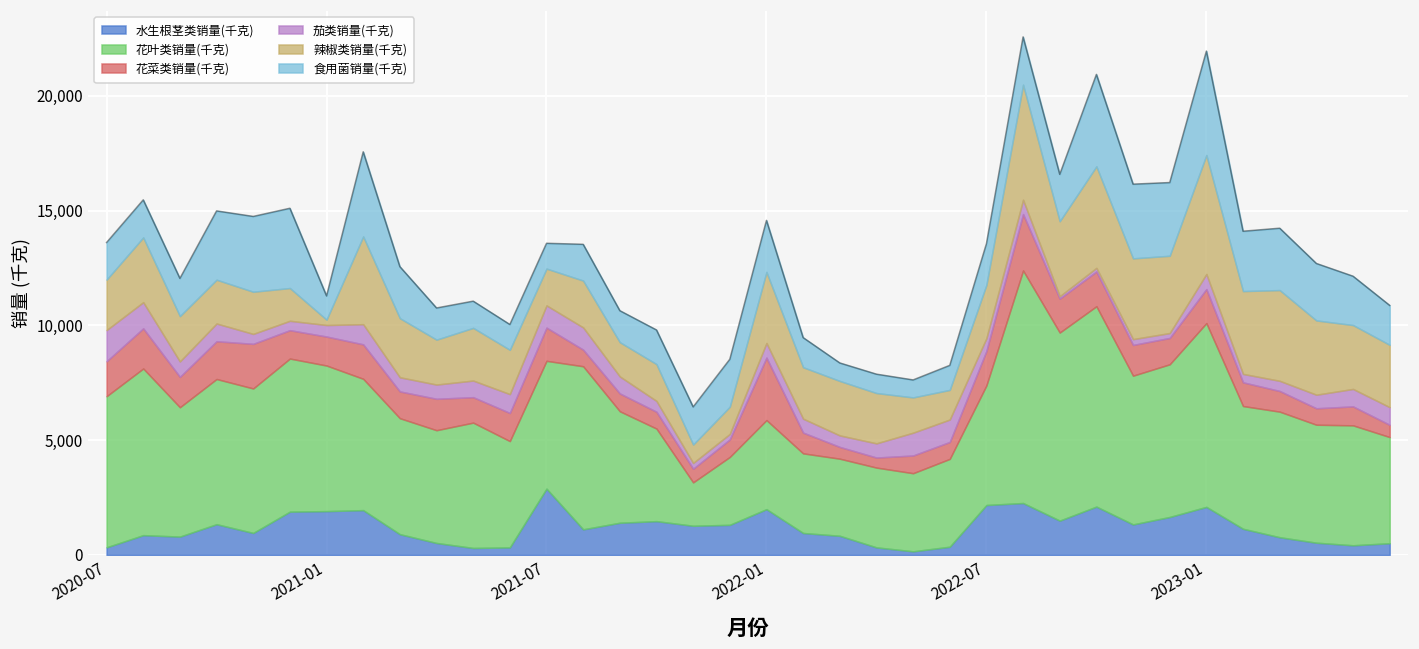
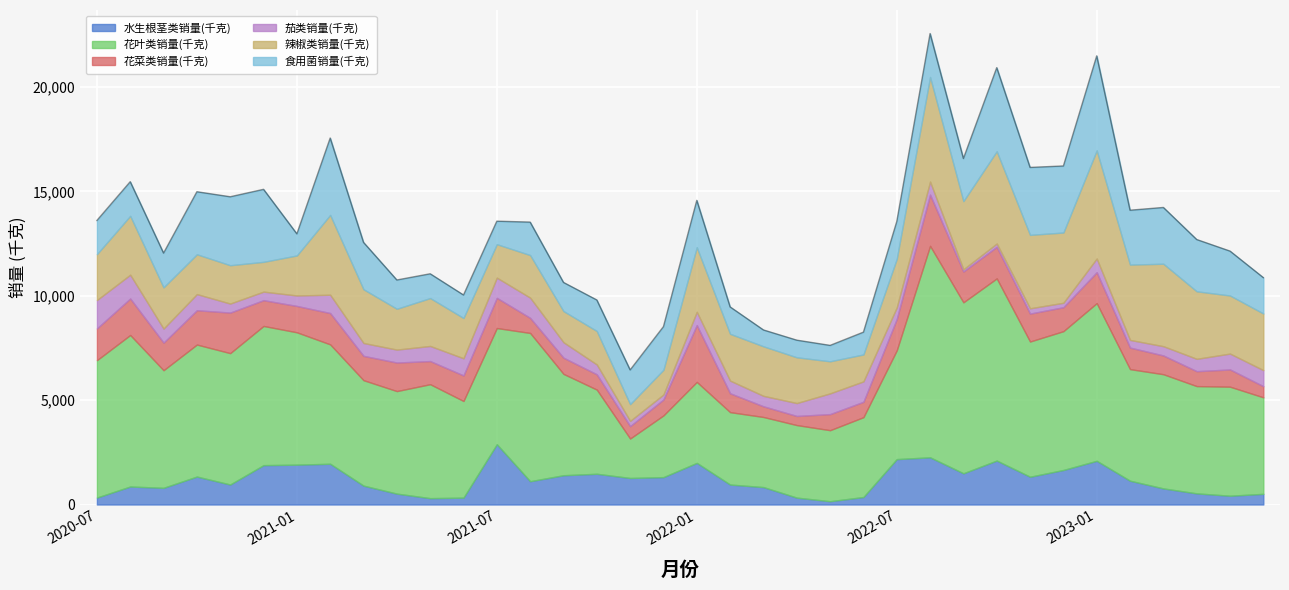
辣椒类销量(千克), 2021-01: 200 -> 1,900
花叶类销量(千克), 2023-01: 8,000 -> 7,600
